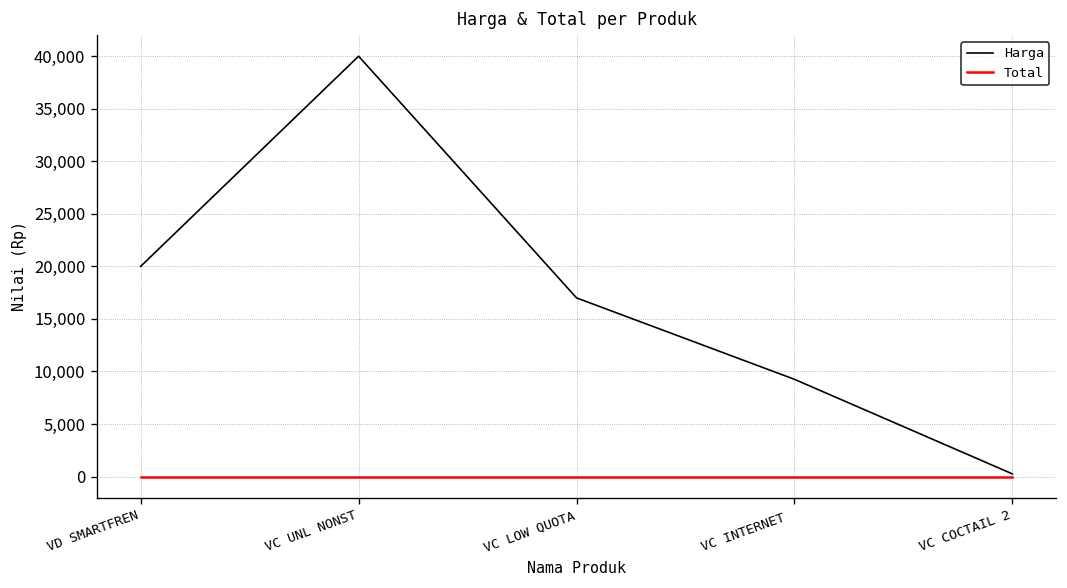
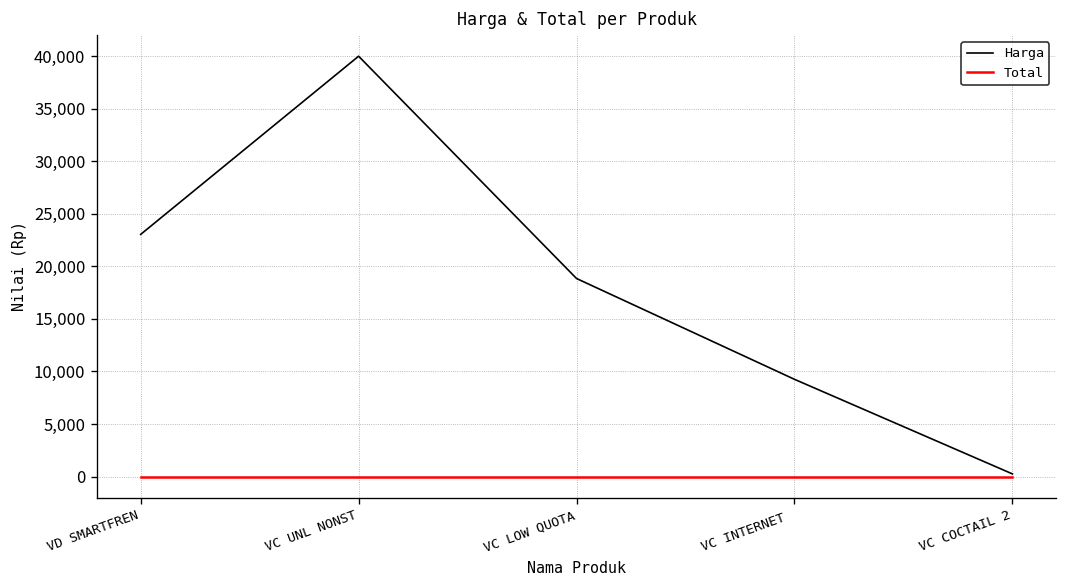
Harga, VD SMARTFREN: 20,000 -> 23,000
Harga, VC LOW QUOTA: 17,000 -> 19,000
